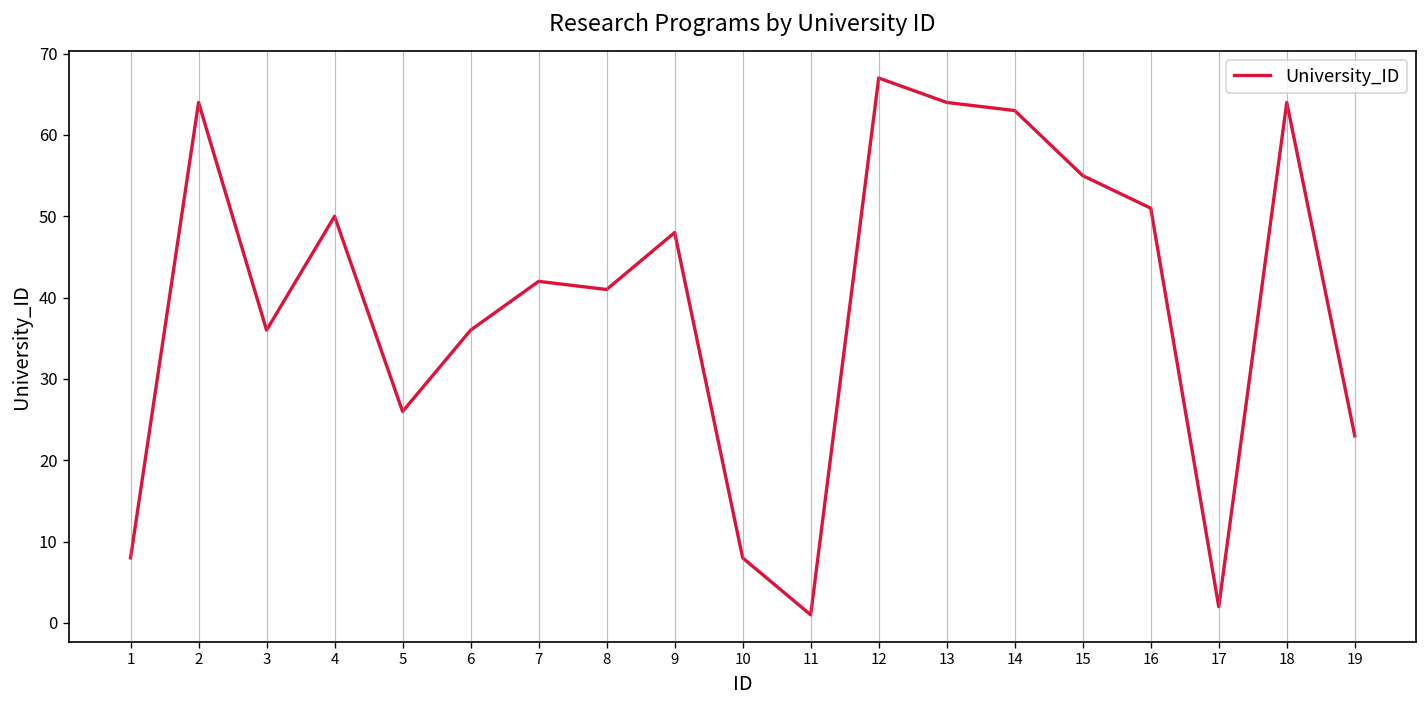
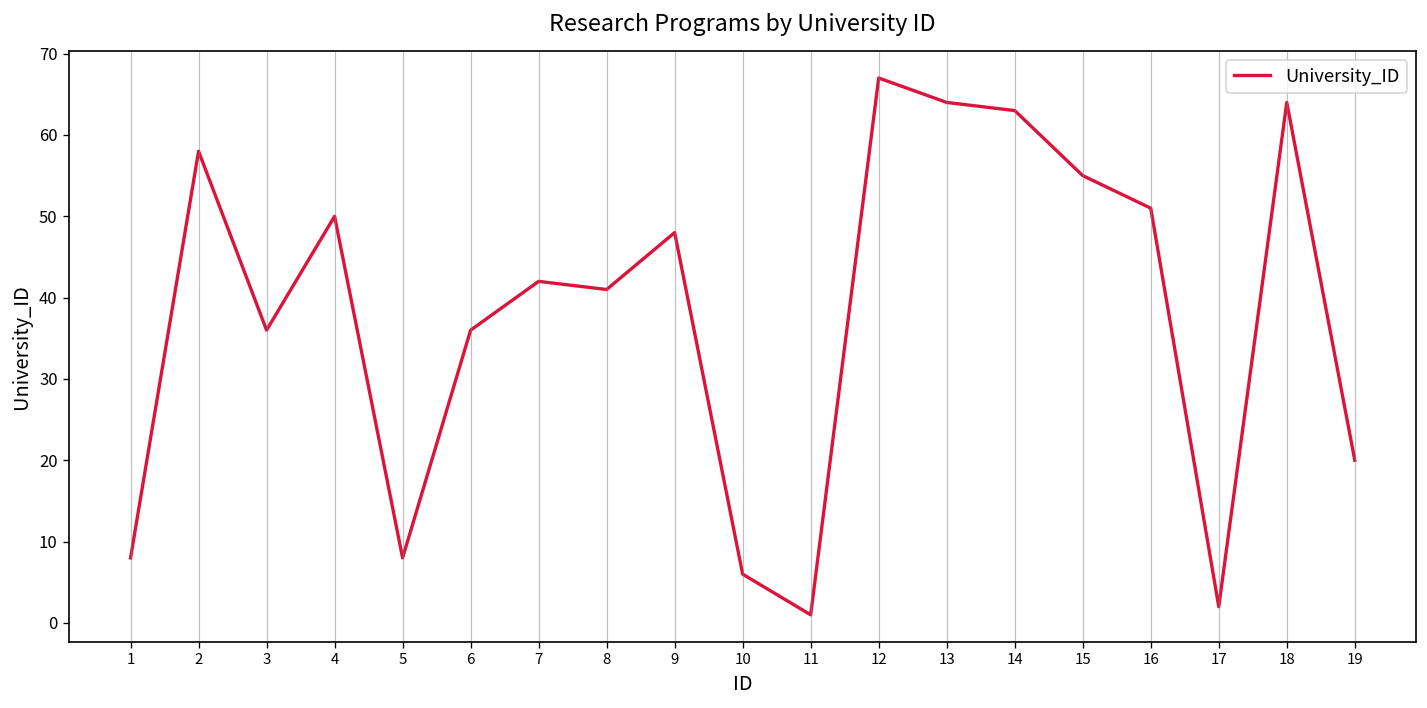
2: 64 -> 58
5: 26 -> 8
10: 8 -> 6
19: 23 -> 20
